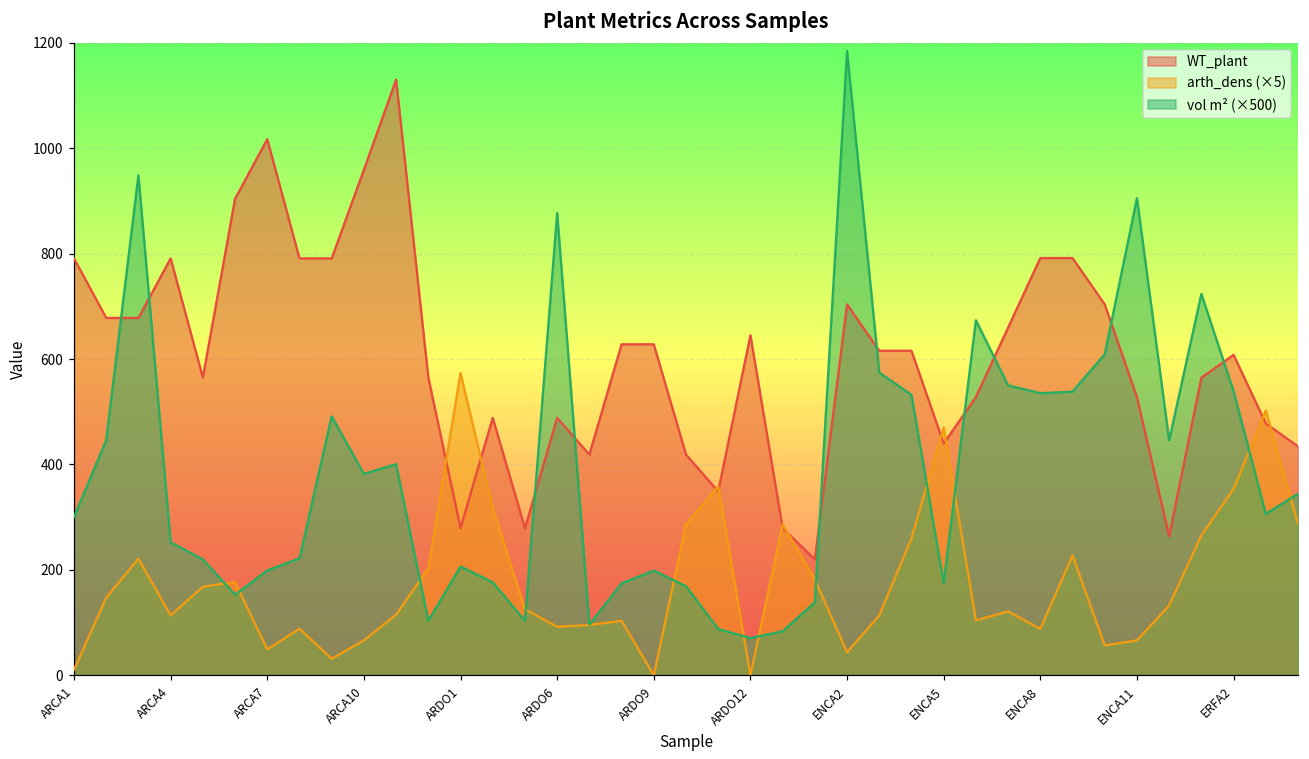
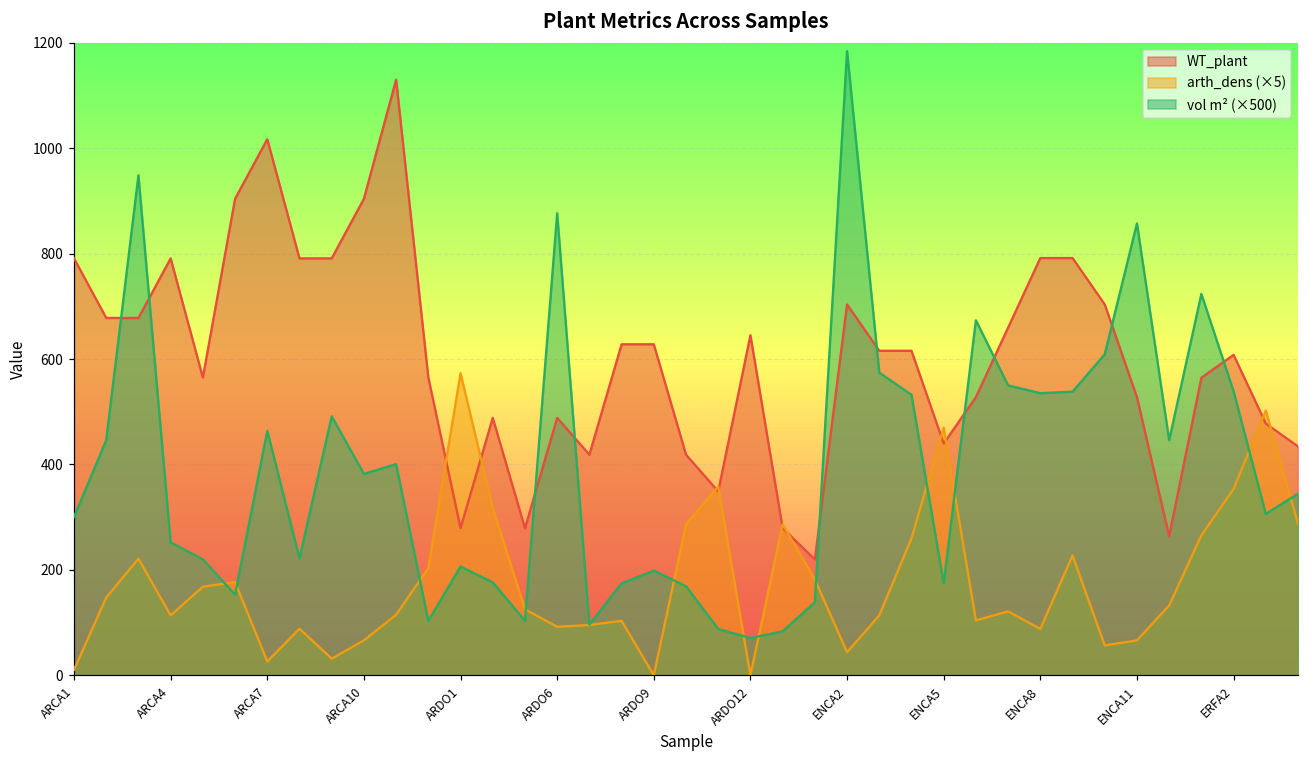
arth_dens (×5), ARCA7: 50 -> 30
vol m² (×500), ARCA7: 200 -> 460
WT_plant, ARCA10: 960 -> 900
vol m² (×500), ENCA11: 910 -> 860
